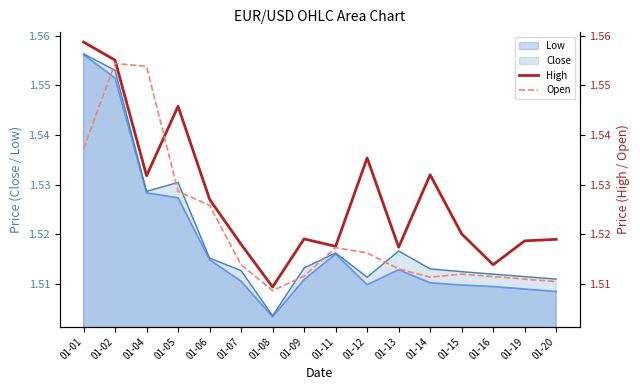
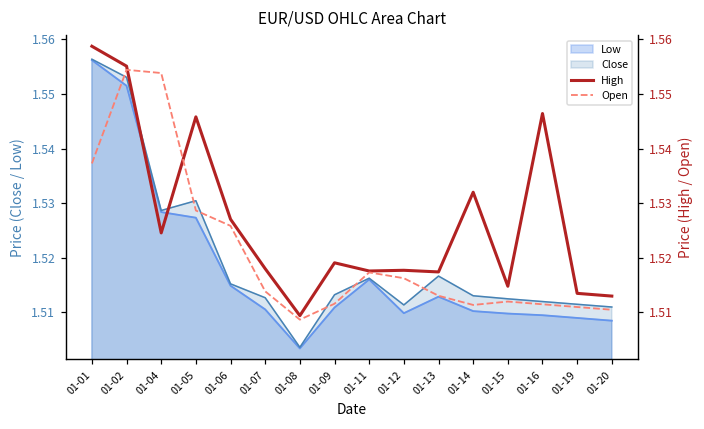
High, 01-04: 1.532 -> 1.525
High, 01-12: 1.535 -> 1.518
High, 01-15: 1.520 -> 1.515
High, 01-16: 1.514 -> 1.546
High, 01-19: 1.519 -> 1.514
High, 01-20: 1.519 -> 1.513
